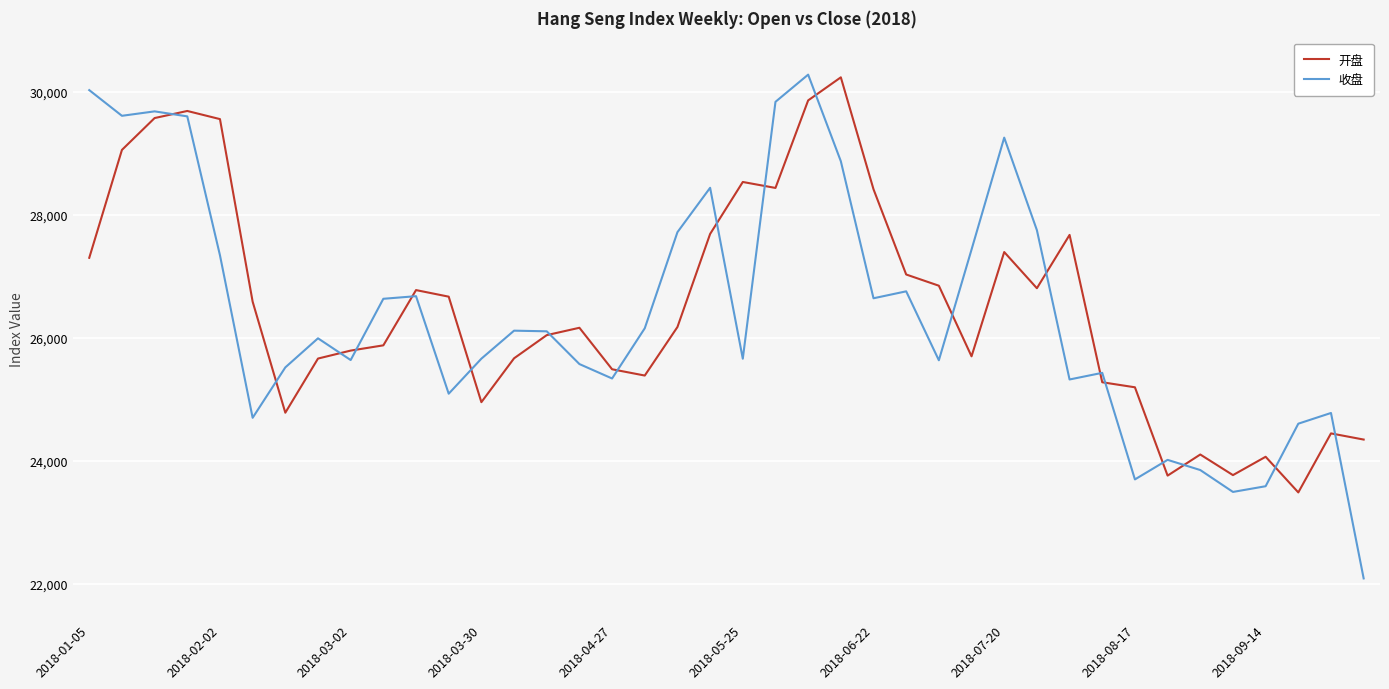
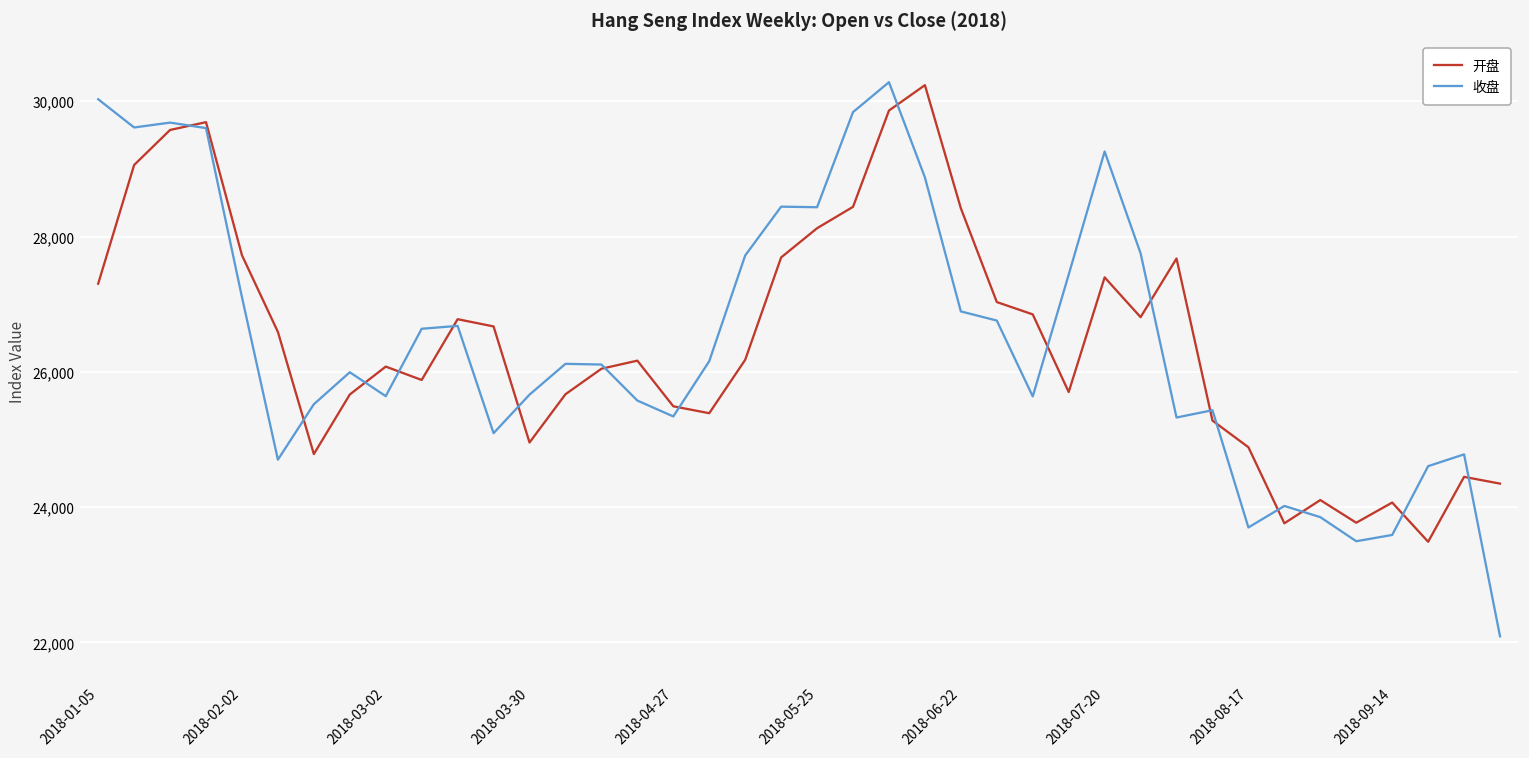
开盘, 2018-02-02: 29,600 -> 27,700
收盘, 2018-02-02: 27,300 -> 27,100
开盘, 2018-03-02: 25,800 -> 26,100
开盘, 2018-05-25: 28,500 -> 28,100
收盘, 2018-05-25: 25,700 -> 28,400
收盘, 2018-06-22: 26,600 -> 26,900
开盘, 2018-08-17: 25,200 -> 24,900
